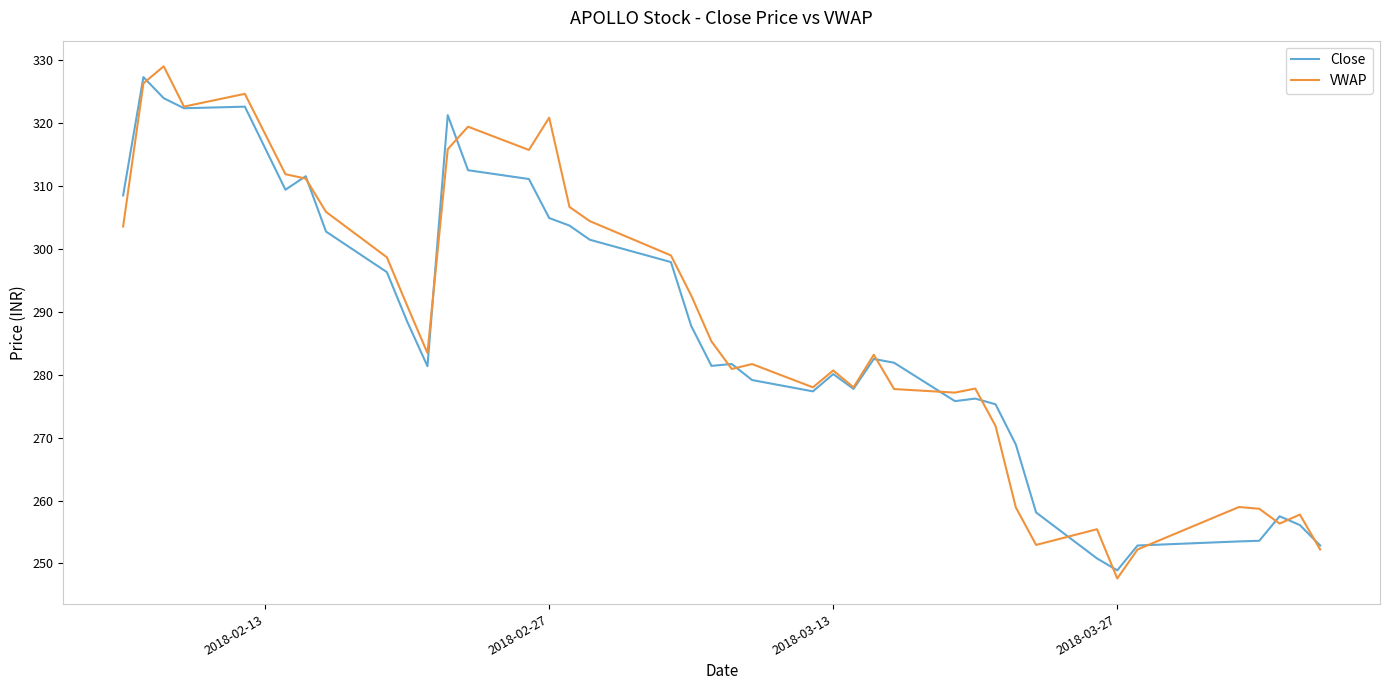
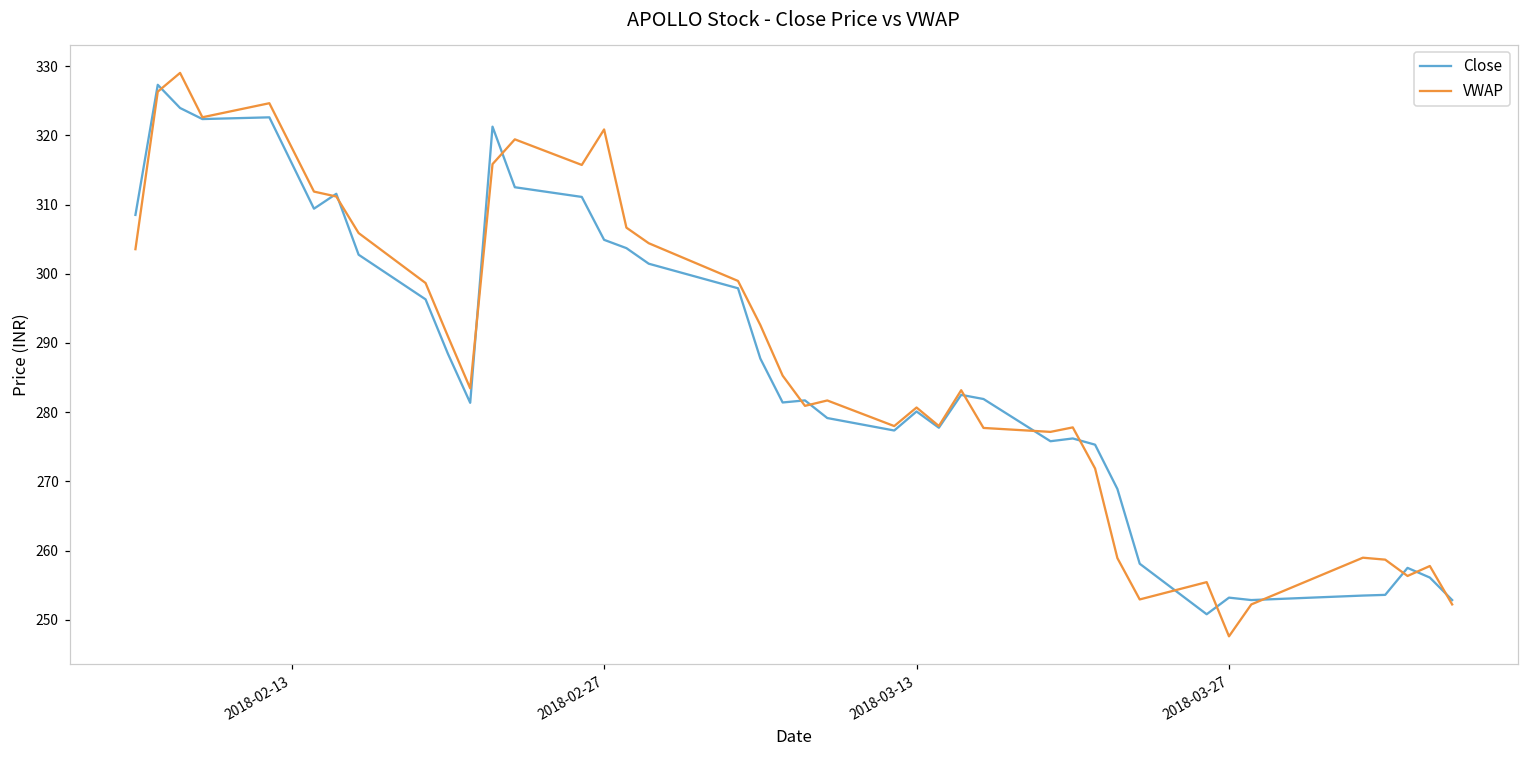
Close, 2018-03-27: 249 -> 253
